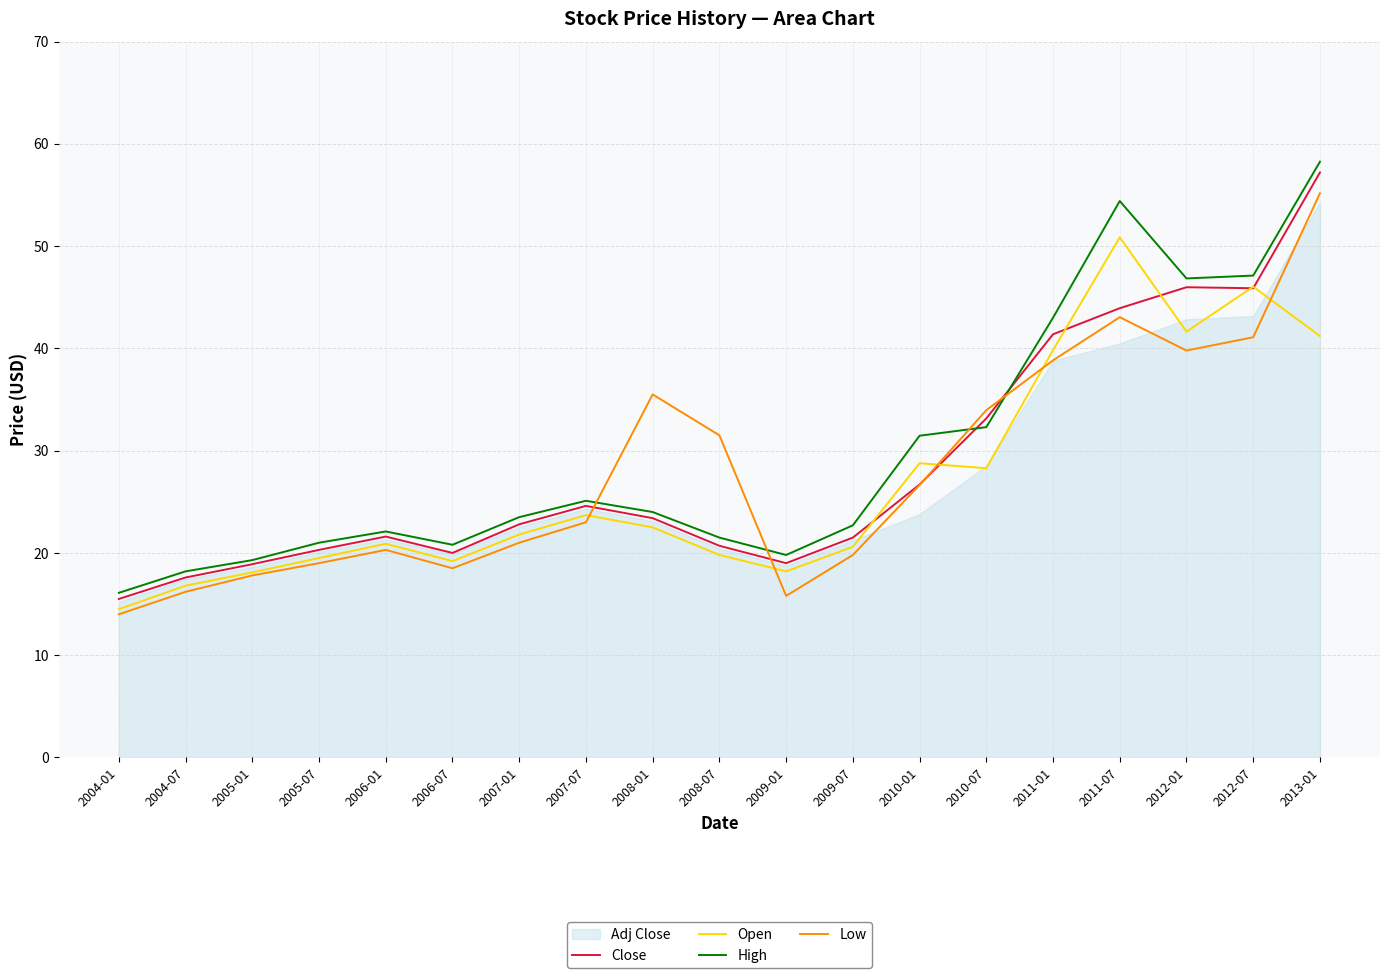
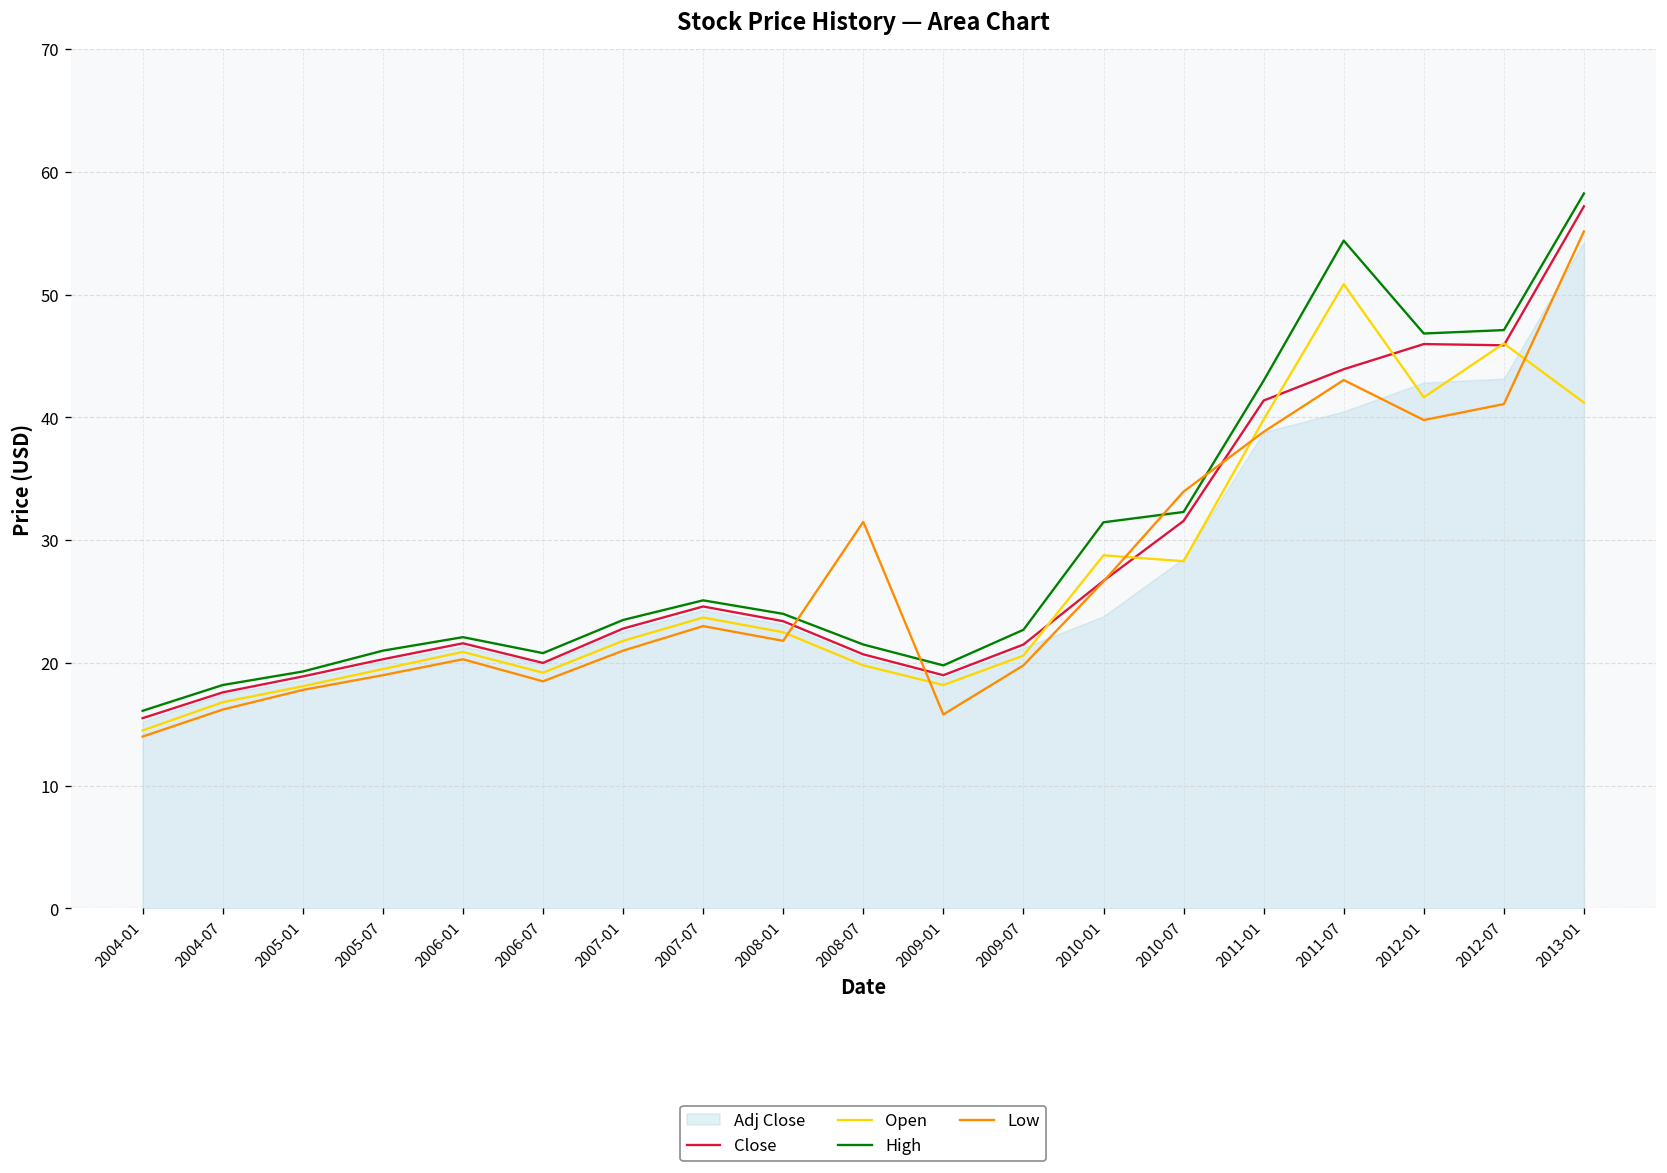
Low, 2008-01: 35.5 -> 21.8
Close, 2010-07: 33.2 -> 31.6
